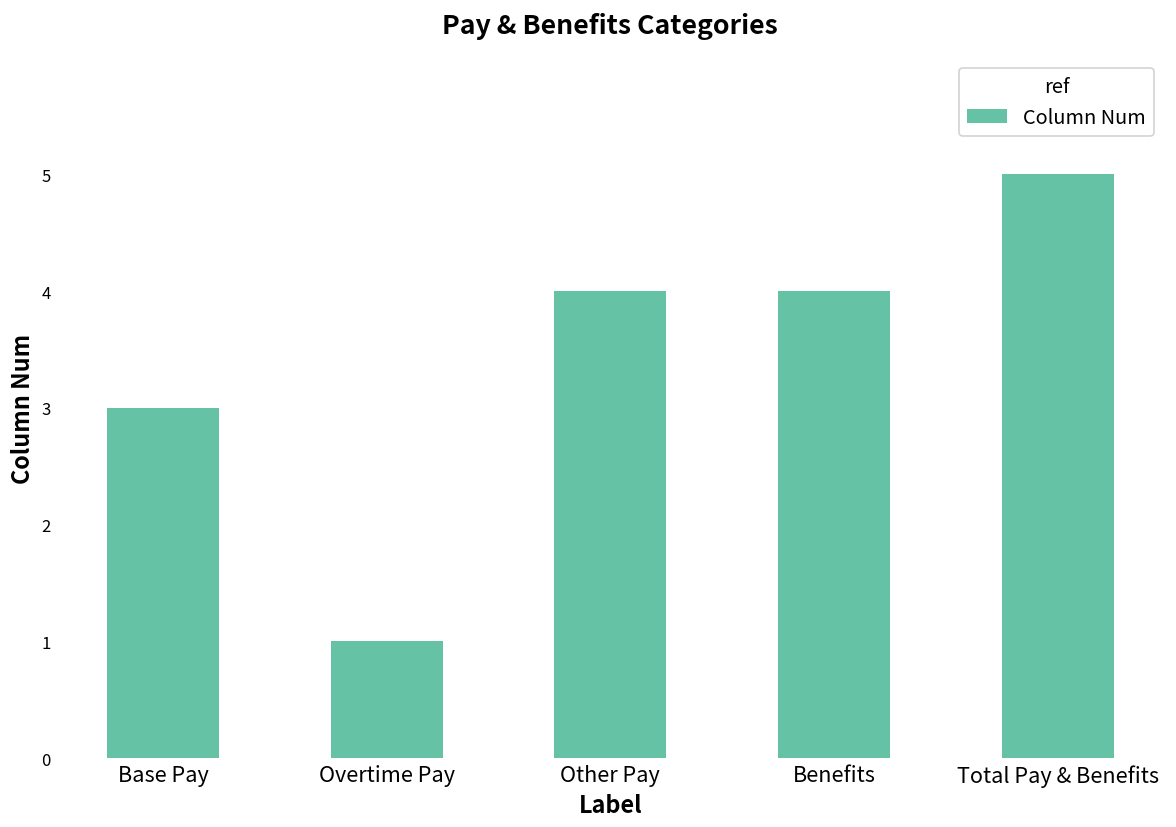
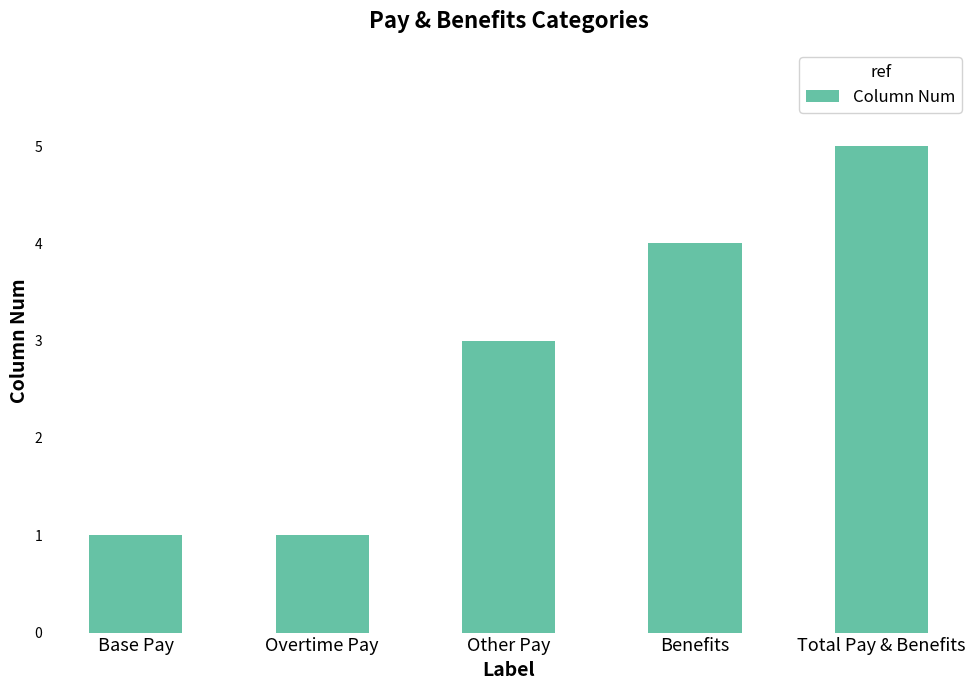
Base Pay: 3 -> 1
Other Pay: 4 -> 3
